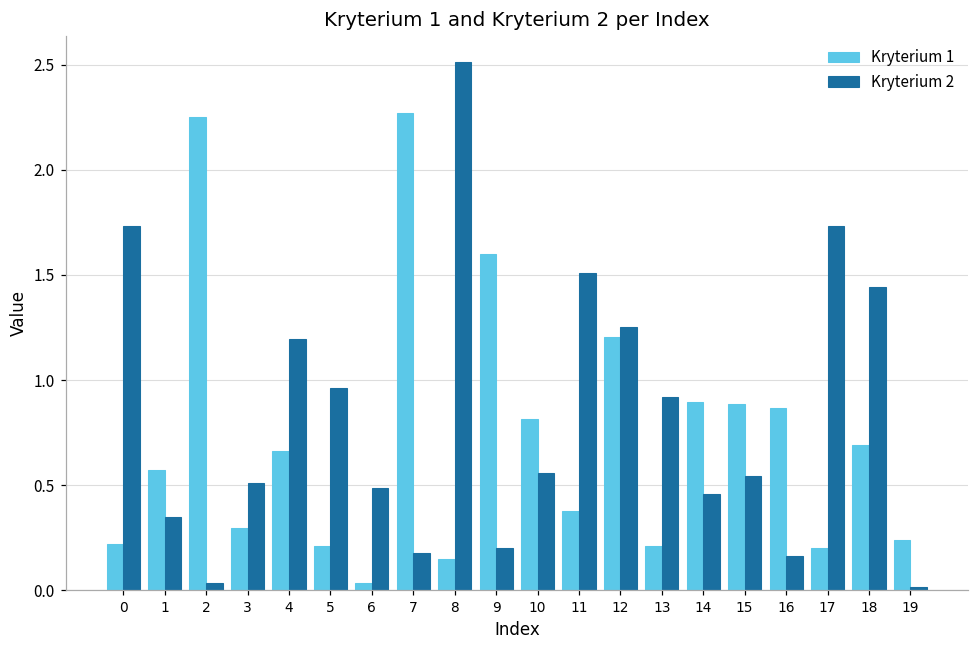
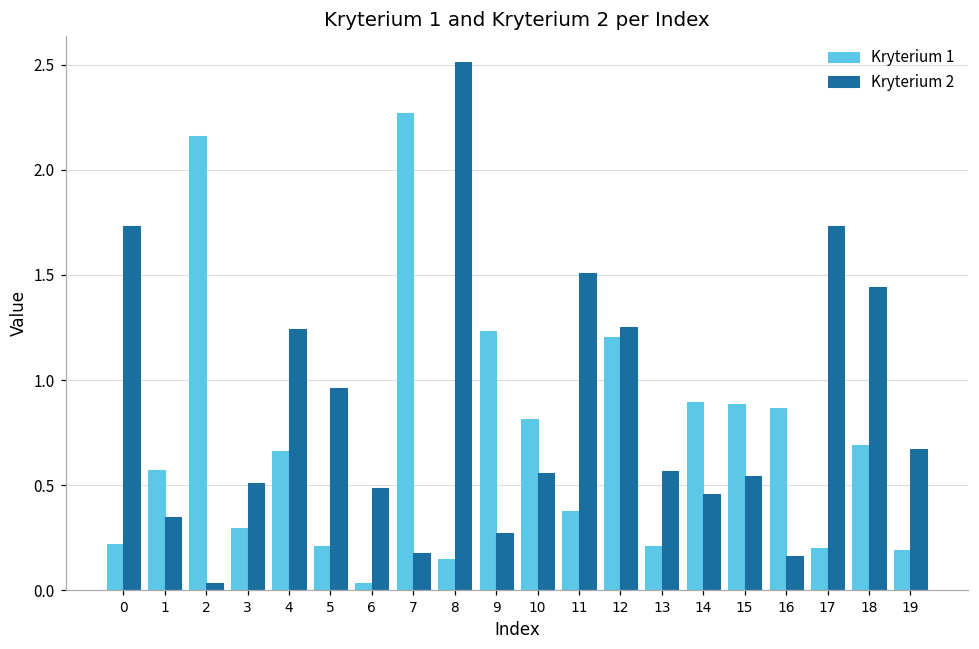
Kryterium 1, 2: 2.25 -> 2.16
Kryterium 2, 4: 1.20 -> 1.24
Kryterium 1, 9: 1.60 -> 1.23
Kryterium 2, 9: 0.20 -> 0.27
Kryterium 2, 13: 0.92 -> 0.57
Kryterium 1, 19: 0.24 -> 0.19
Kryterium 2, 19: 0.02 -> 0.67
